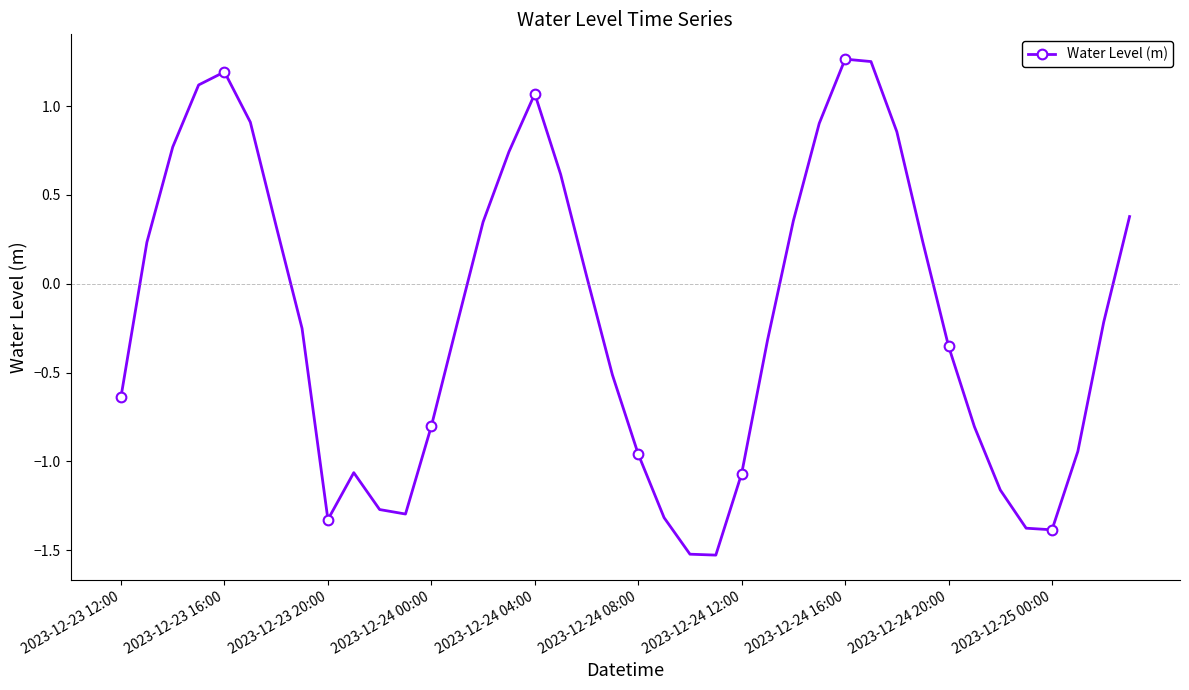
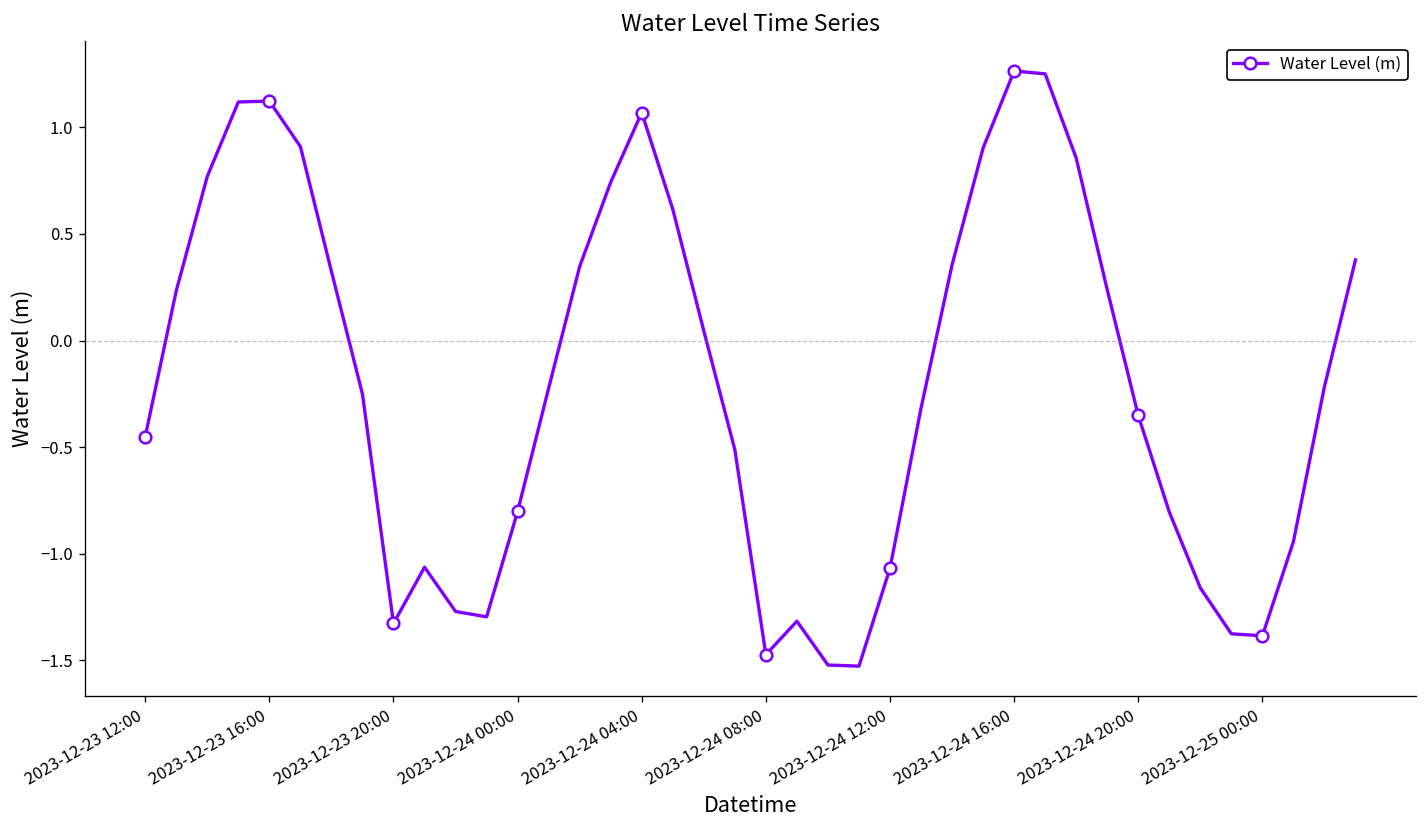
2023-12-23 12:00: -0.64 -> -0.45
2023-12-23 16:00: 1.19 -> 1.12
2023-12-24 08:00: -0.96 -> -1.47
